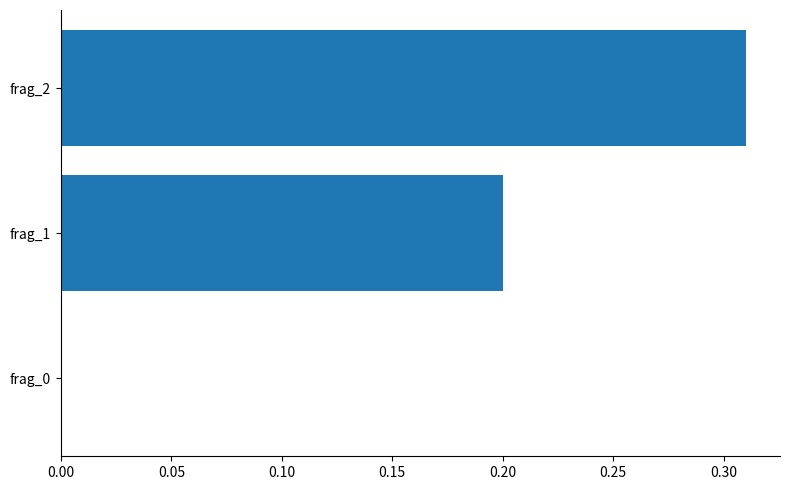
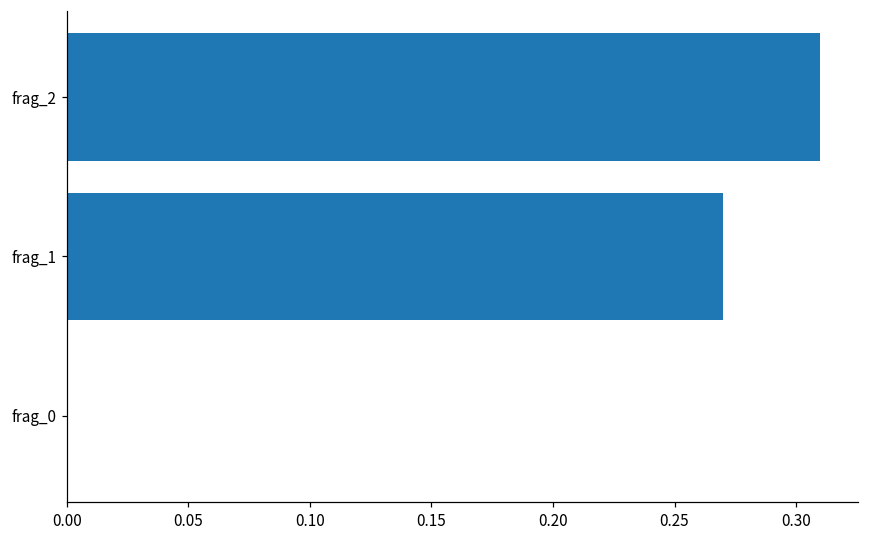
frag_1: 0.20 -> 0.27
